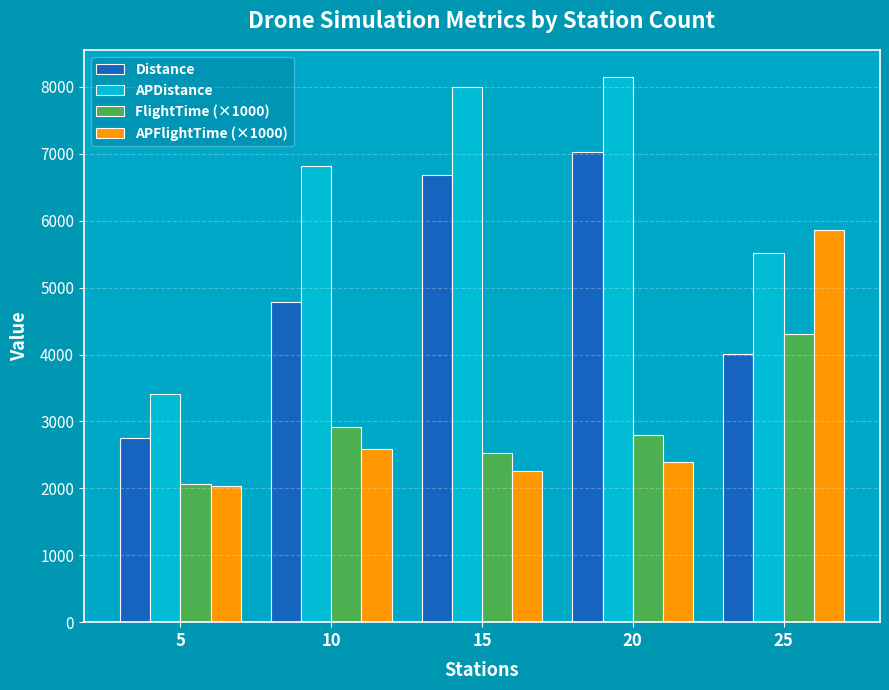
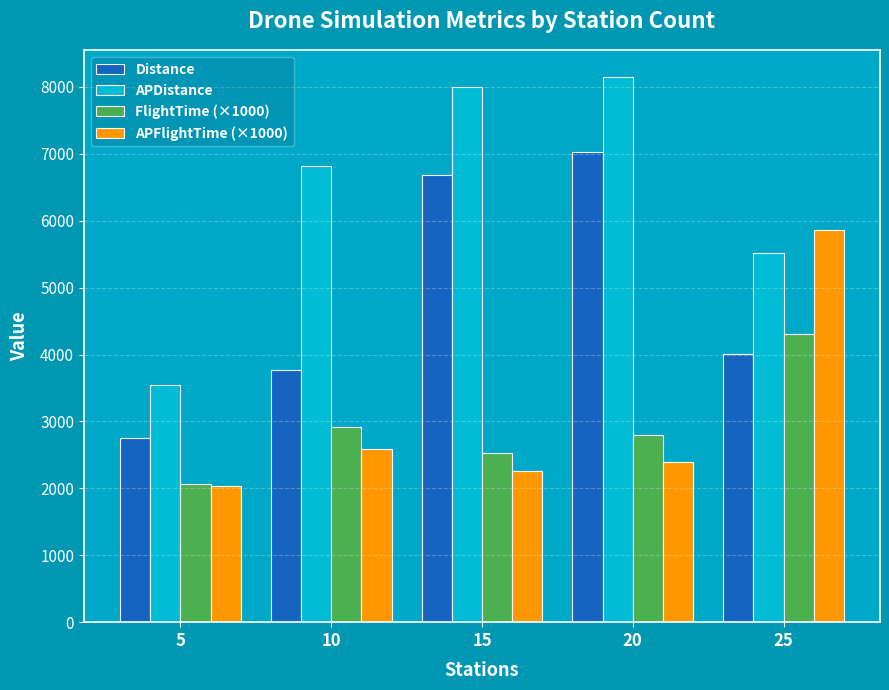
APDistance, 5: 3400 -> 3500
Distance, 10: 4800 -> 3800
